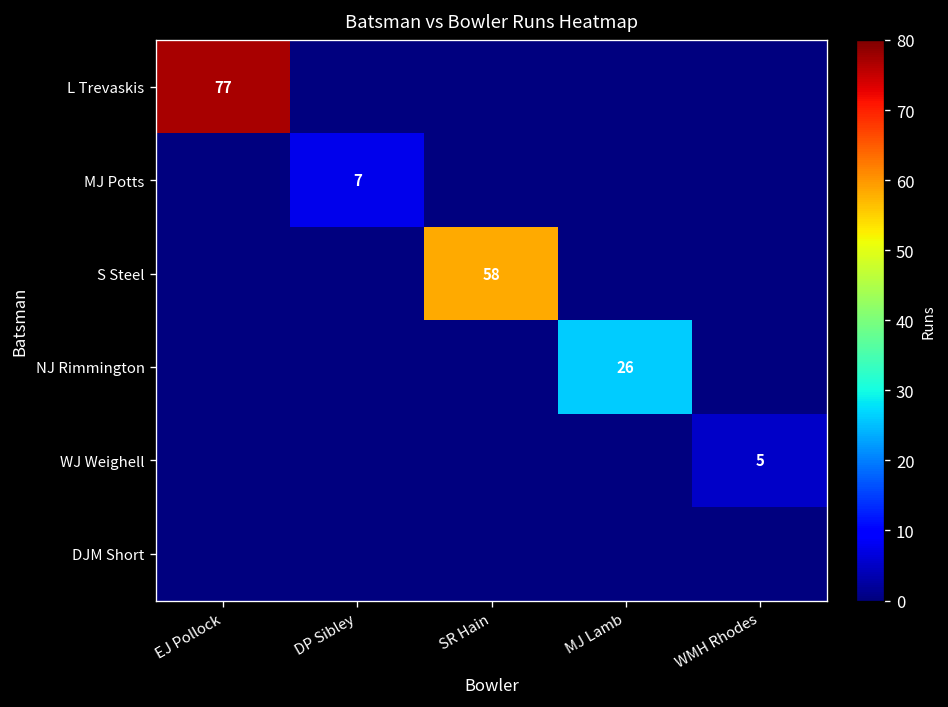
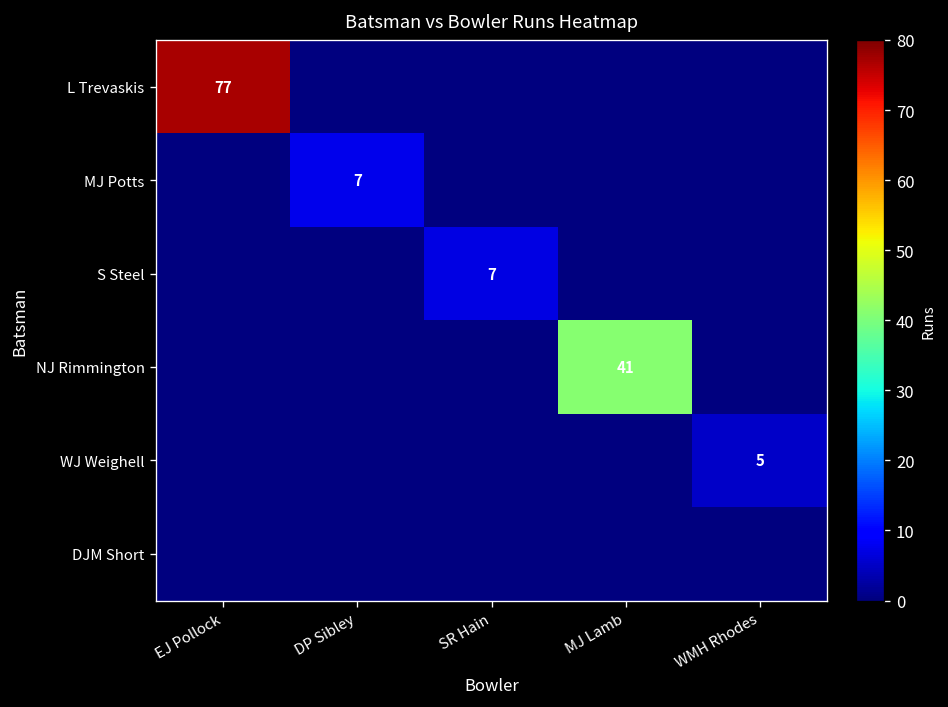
S Steel, SR Hain: 58 -> 7
NJ Rimmington, MJ Lamb: 26 -> 41
